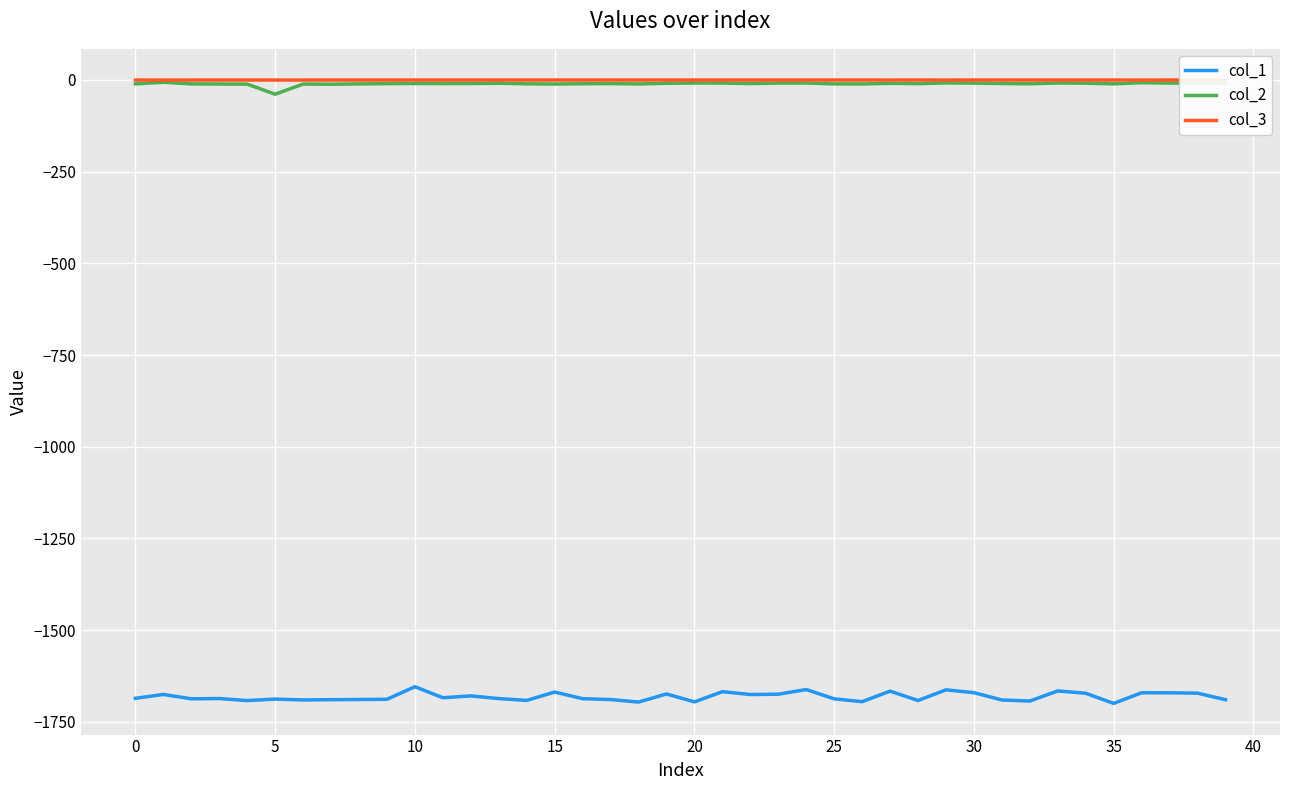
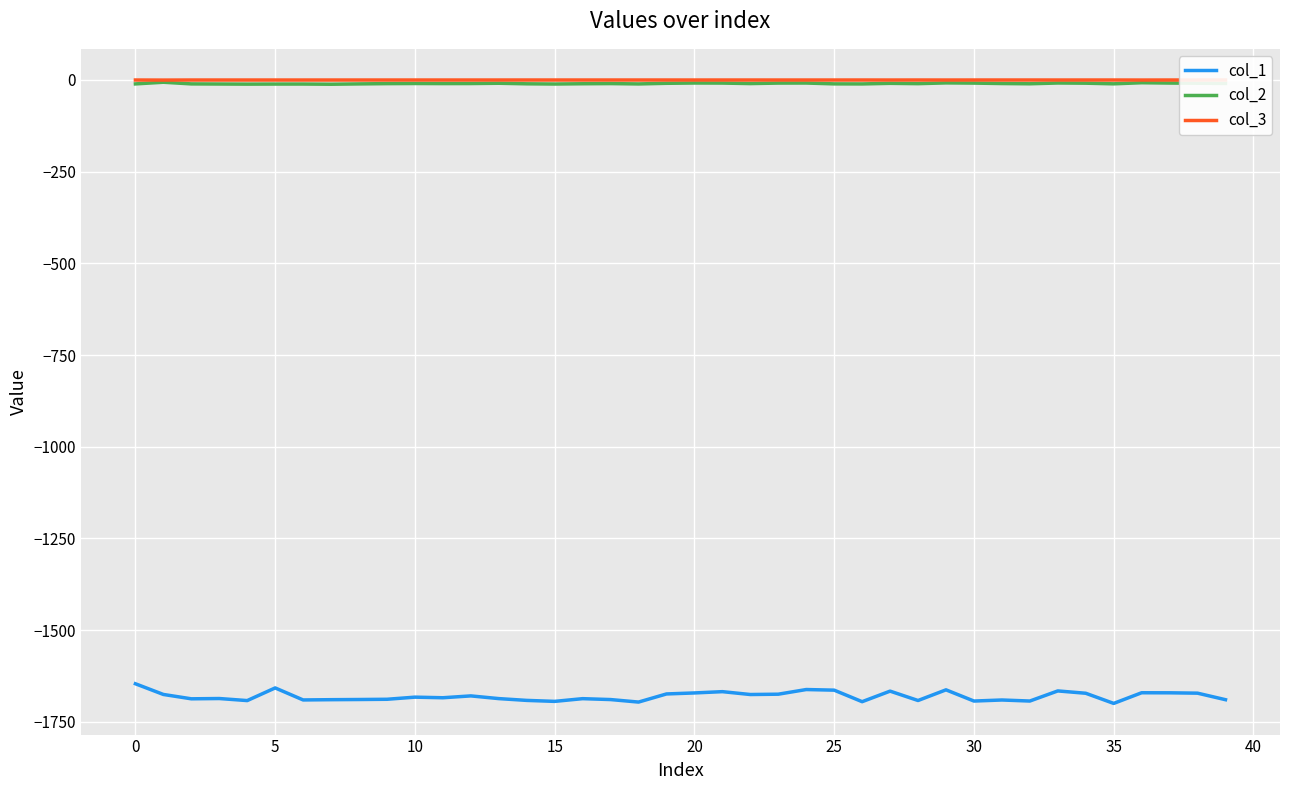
col_1, 0: -1690 -> -1650
col_1, 5: -1690 -> -1660
col_2, 5: -40 -> -10
col_1, 10: -1650 -> -1680
col_1, 15: -1670 -> -1690
col_1, 20: -1700 -> -1670
col_1, 25: -1690 -> -1660
col_1, 30: -1670 -> -1690
